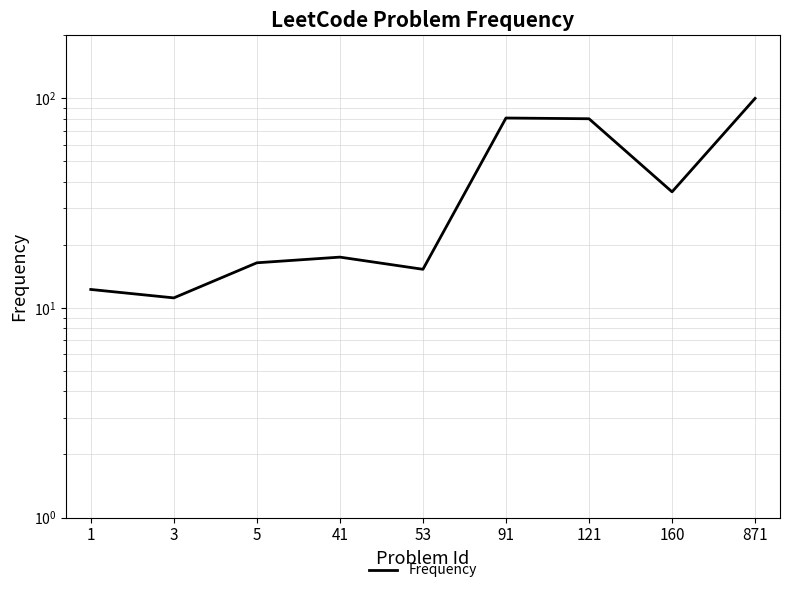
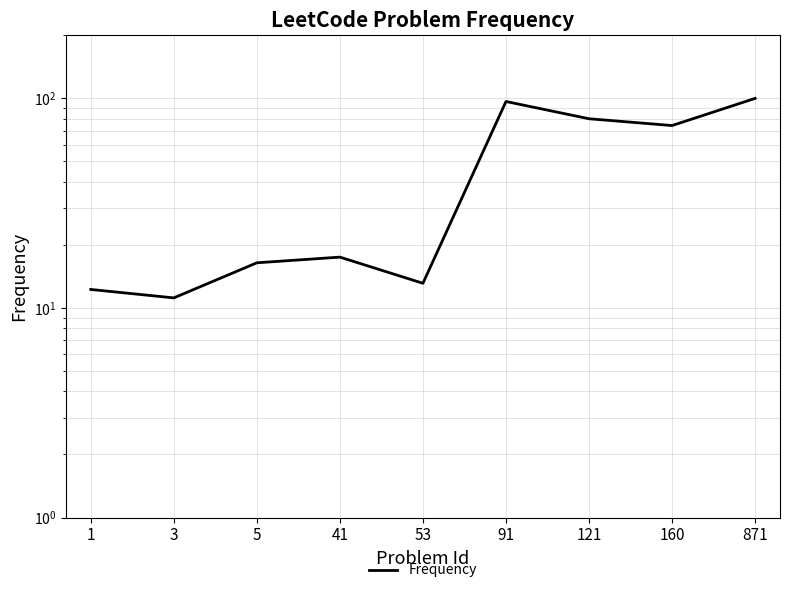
53: 15 -> 13
91: 81 -> 100
160: 36 -> 74
